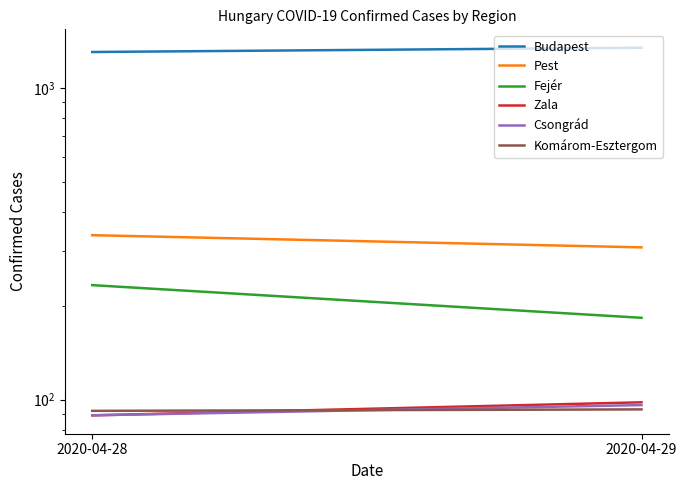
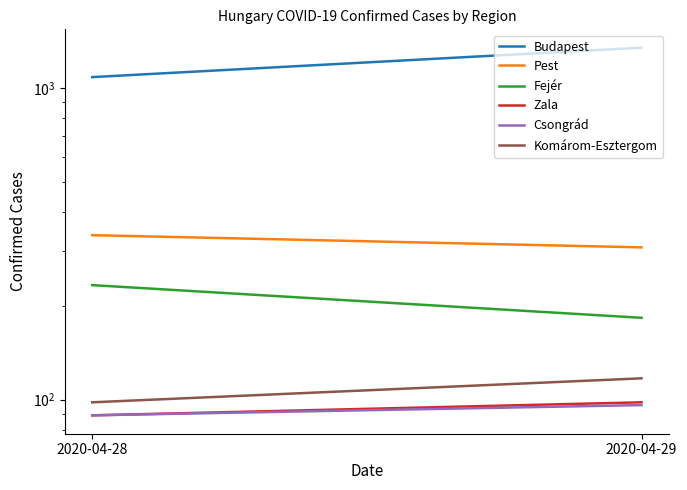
Budapest, 2020-04-28: 1310 -> 1080
Komárom-Esztergom, 2020-04-28: 92 -> 98
Komárom-Esztergom, 2020-04-29: 93 -> 117
